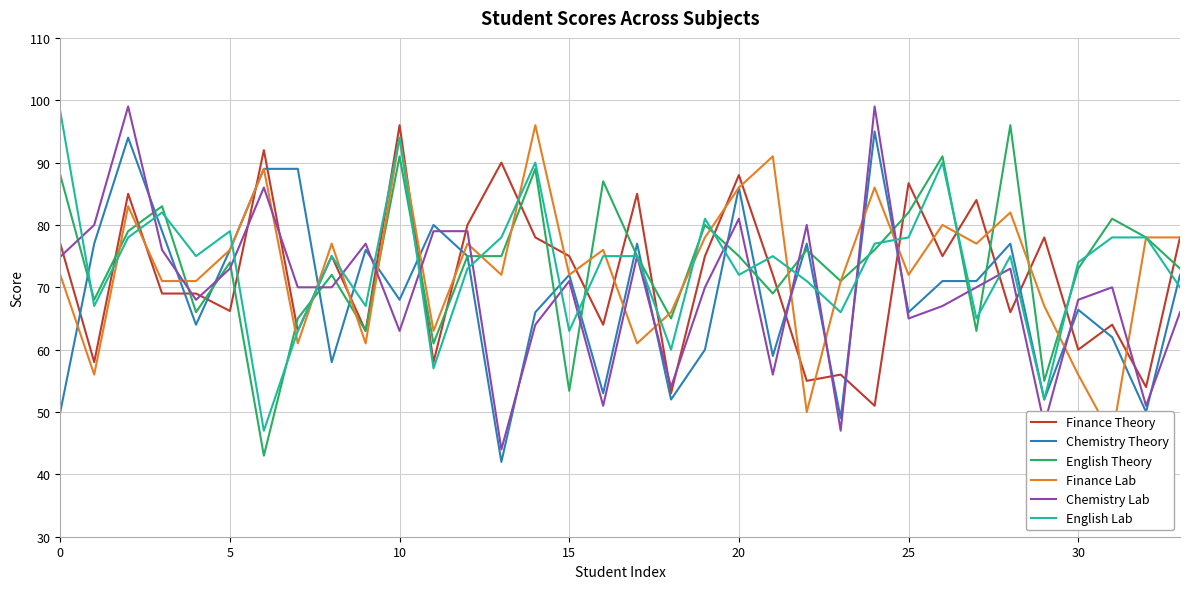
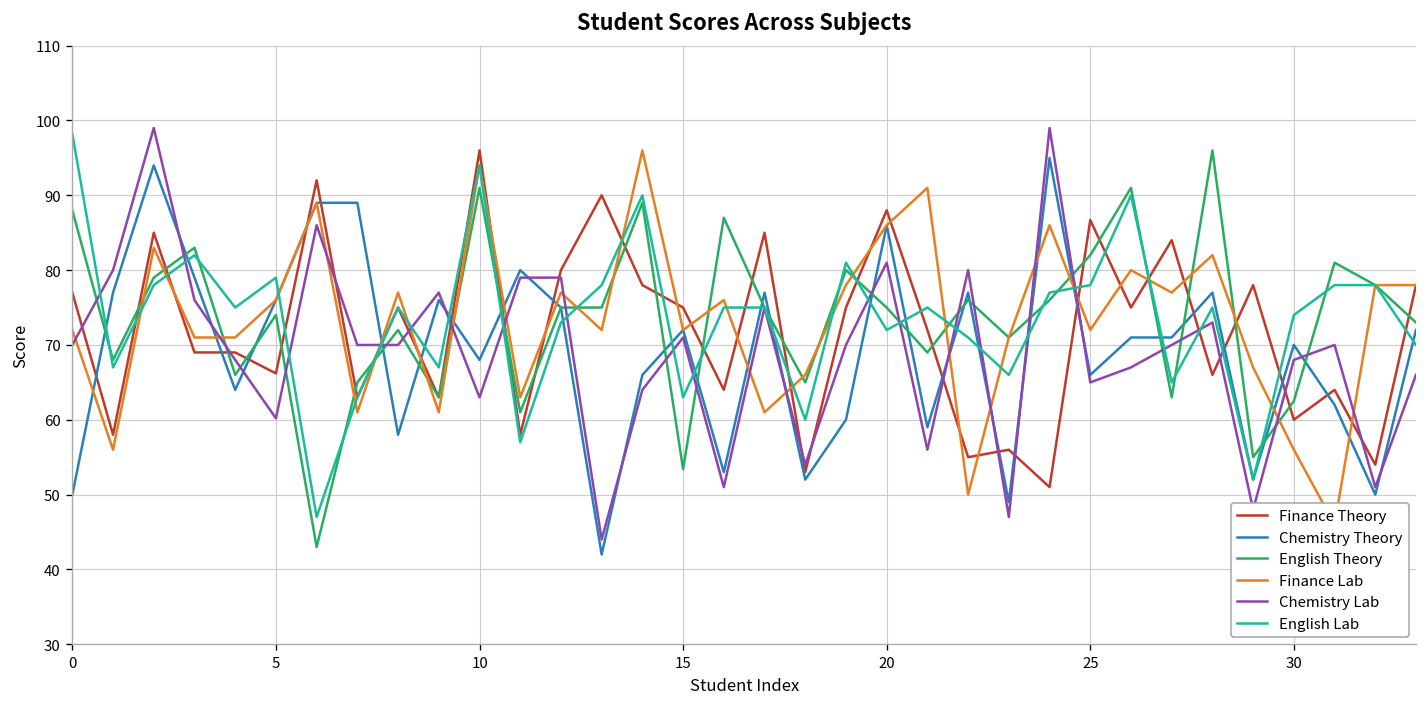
Chemistry Lab, 0: 75 -> 70
Chemistry Lab, 5: 73 -> 60
Chemistry Theory, 30: 66 -> 70
English Theory, 30: 73 -> 63
